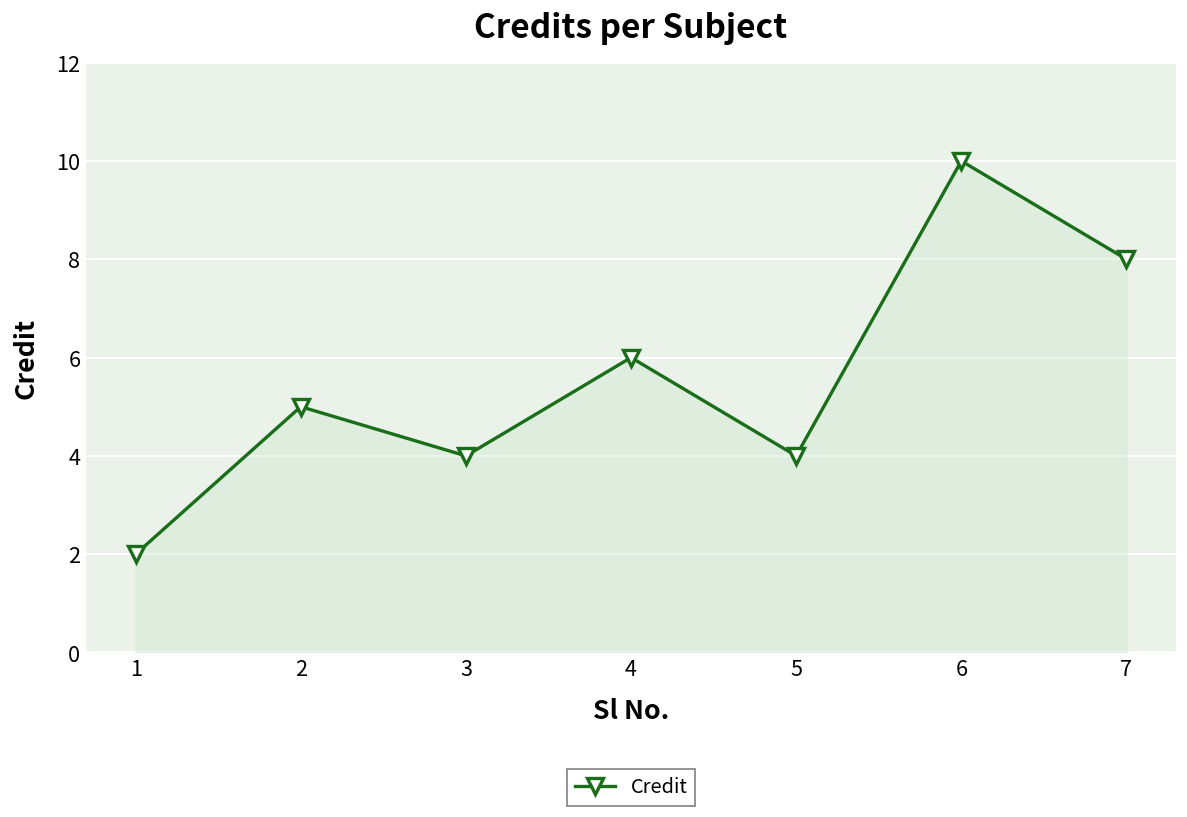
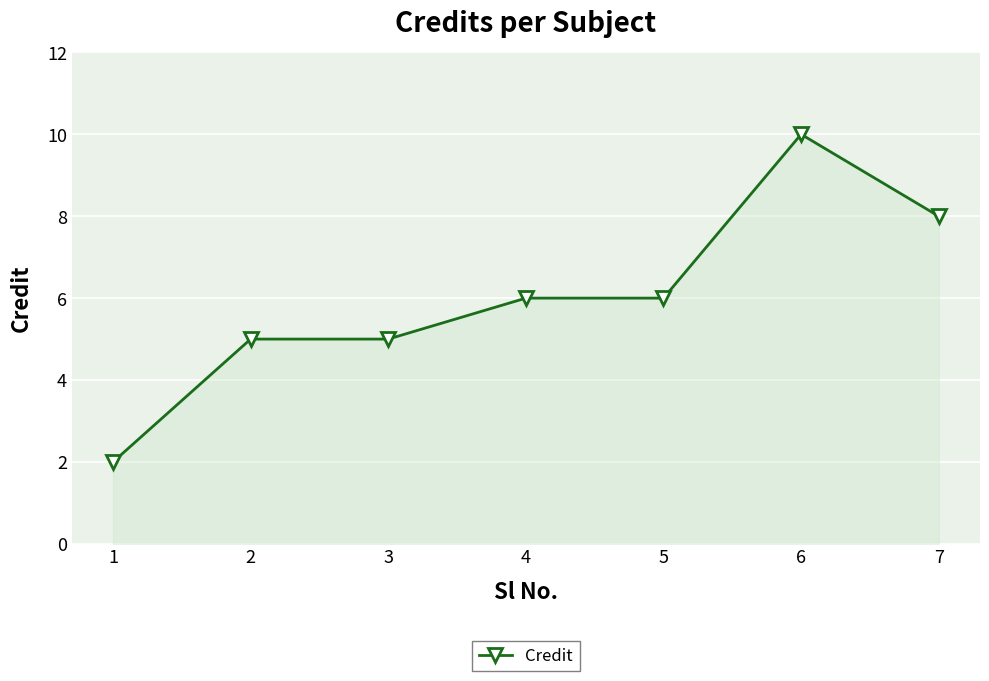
3: 4 -> 5
5: 4 -> 6
